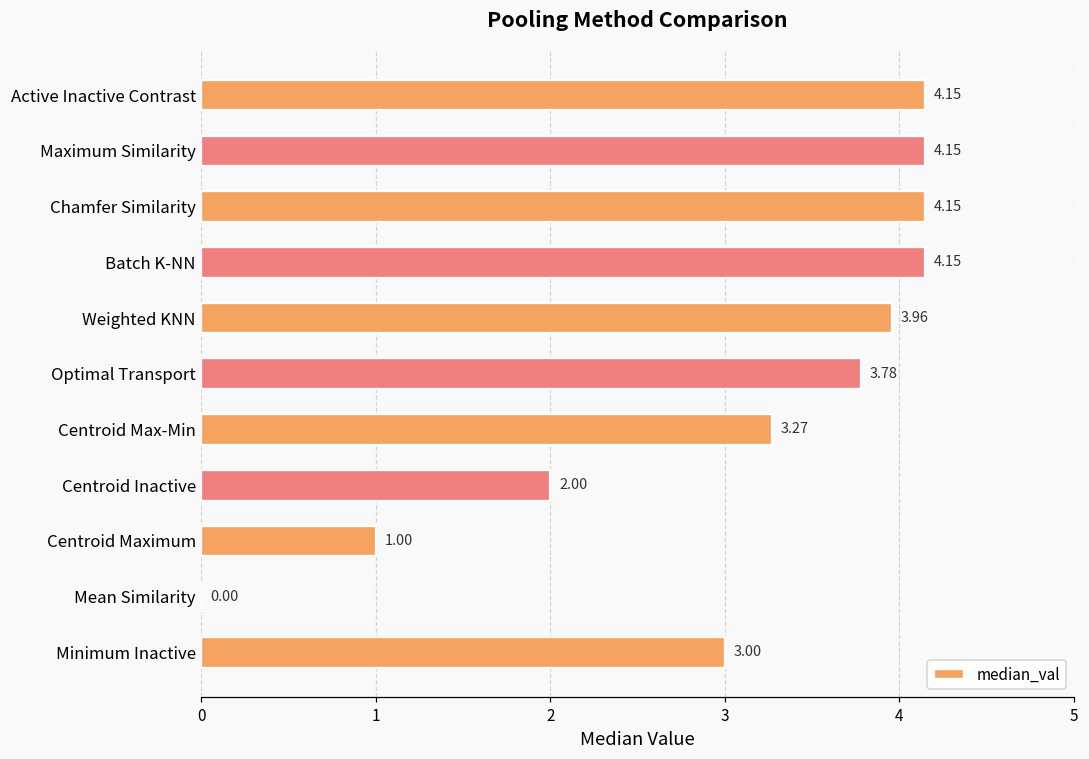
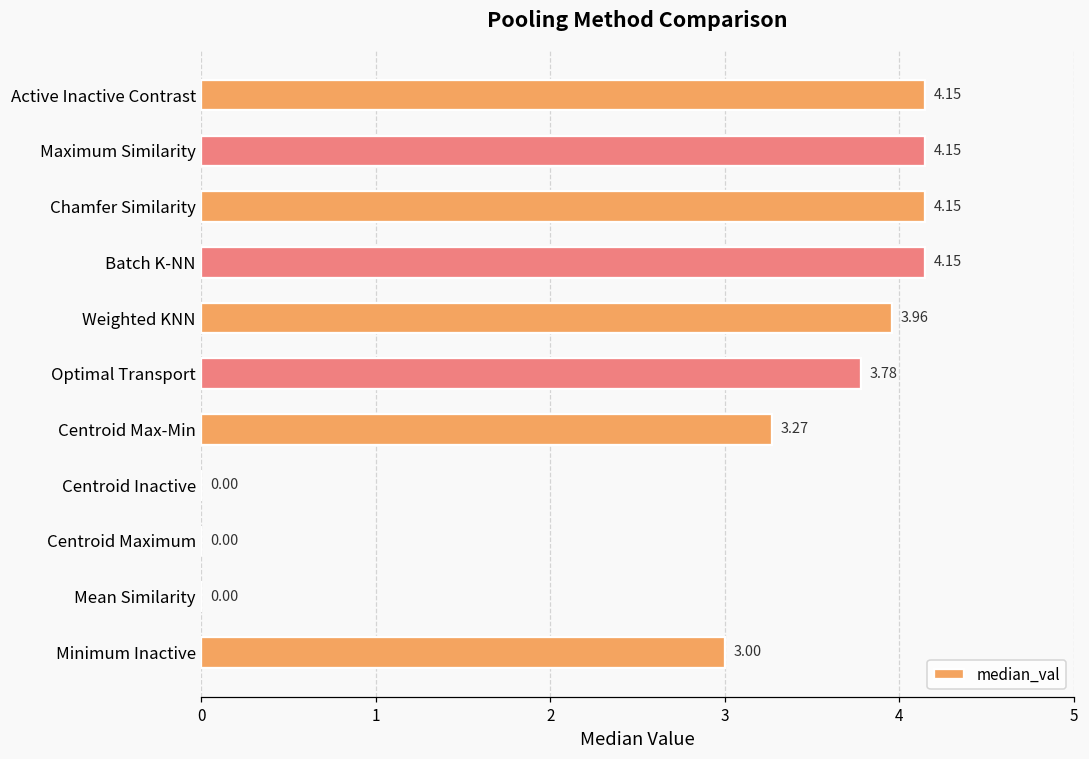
Centroid Inactive: 2.00 -> 0.00
Centroid Maximum: 1.00 -> 0.00
